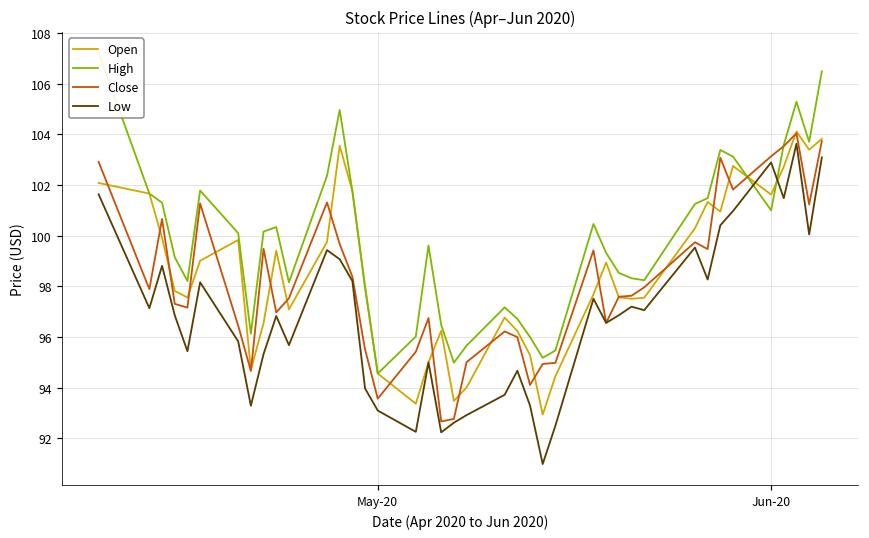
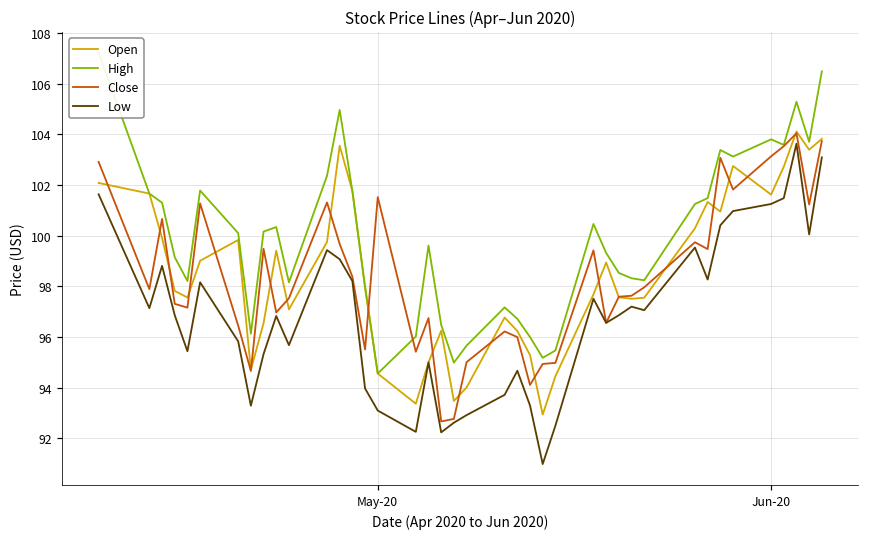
Close, May-20: 93.6 -> 101.5
High, Jun-20: 101.0 -> 103.8
Low, Jun-20: 102.9 -> 101.3
